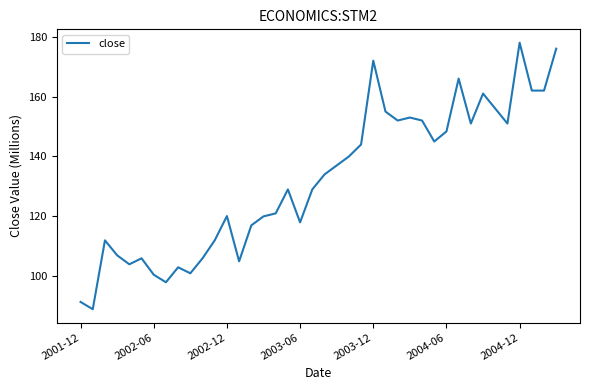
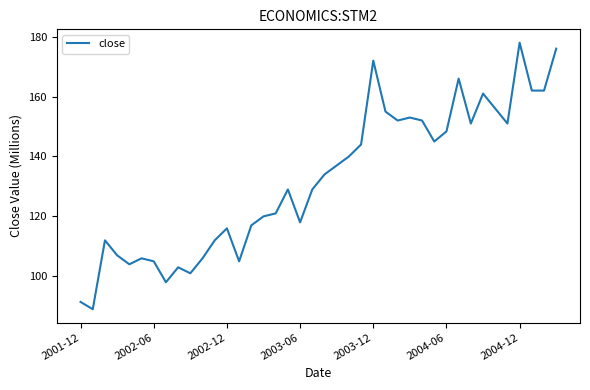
2002-06: 101 -> 105
2002-12: 120 -> 116
